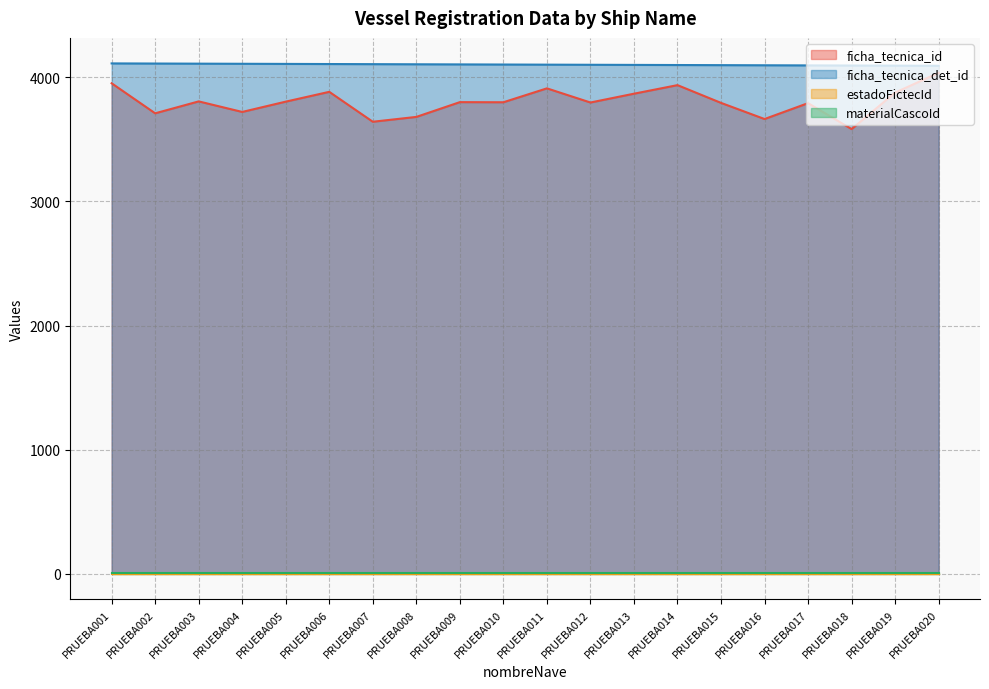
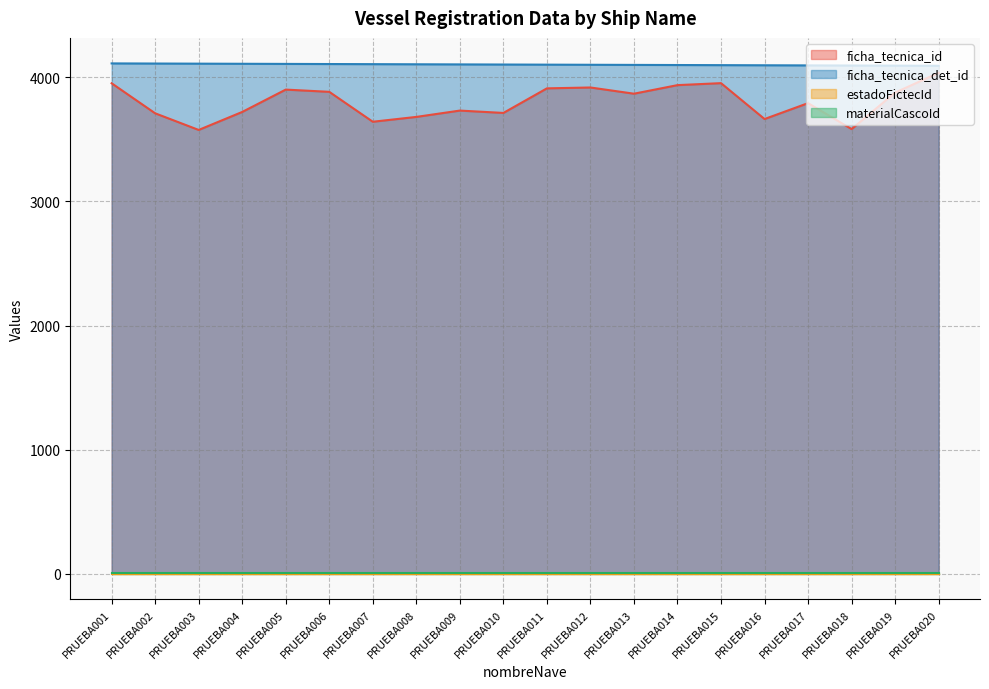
ficha_tecnica_id, PRUEBA003: 3810 -> 3580
ficha_tecnica_id, PRUEBA005: 3800 -> 3900
ficha_tecnica_id, PRUEBA009: 3800 -> 3730
ficha_tecnica_id, PRUEBA010: 3800 -> 3710
ficha_tecnica_id, PRUEBA012: 3800 -> 3920
ficha_tecnica_id, PRUEBA015: 3790 -> 3950
